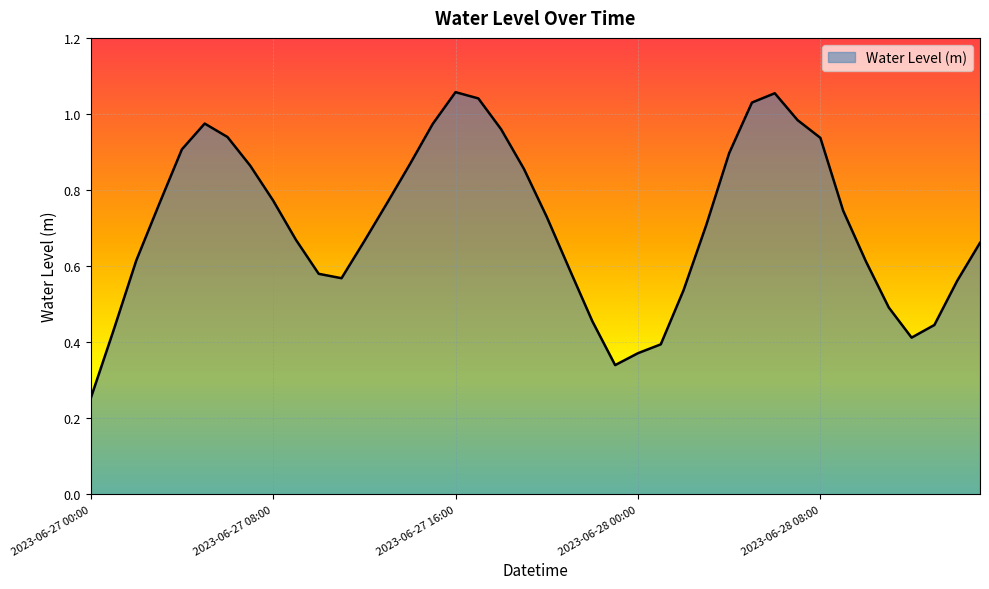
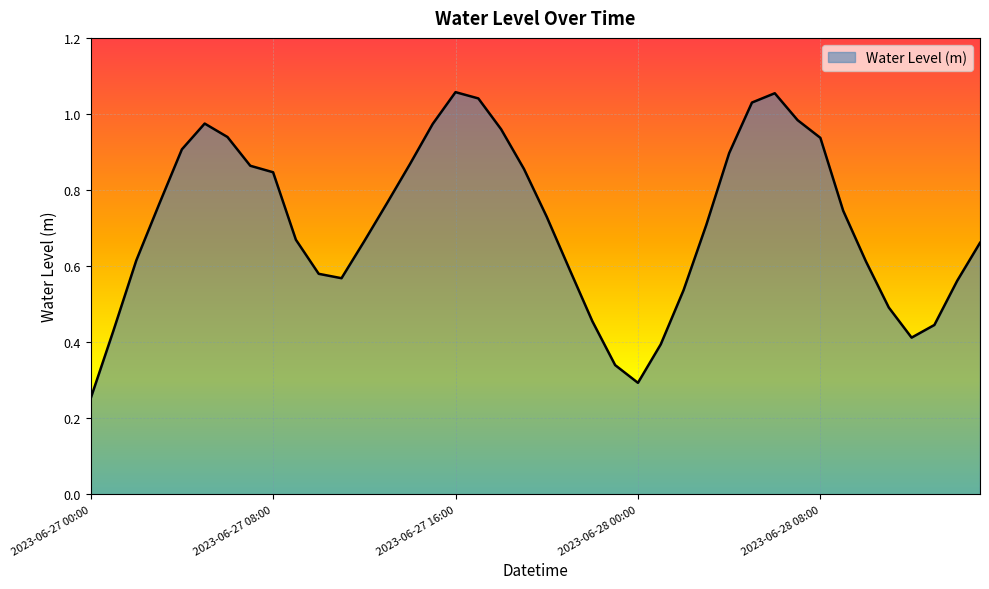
2023-06-27 08:00: 0.77 -> 0.85
2023-06-28 00:00: 0.37 -> 0.29
